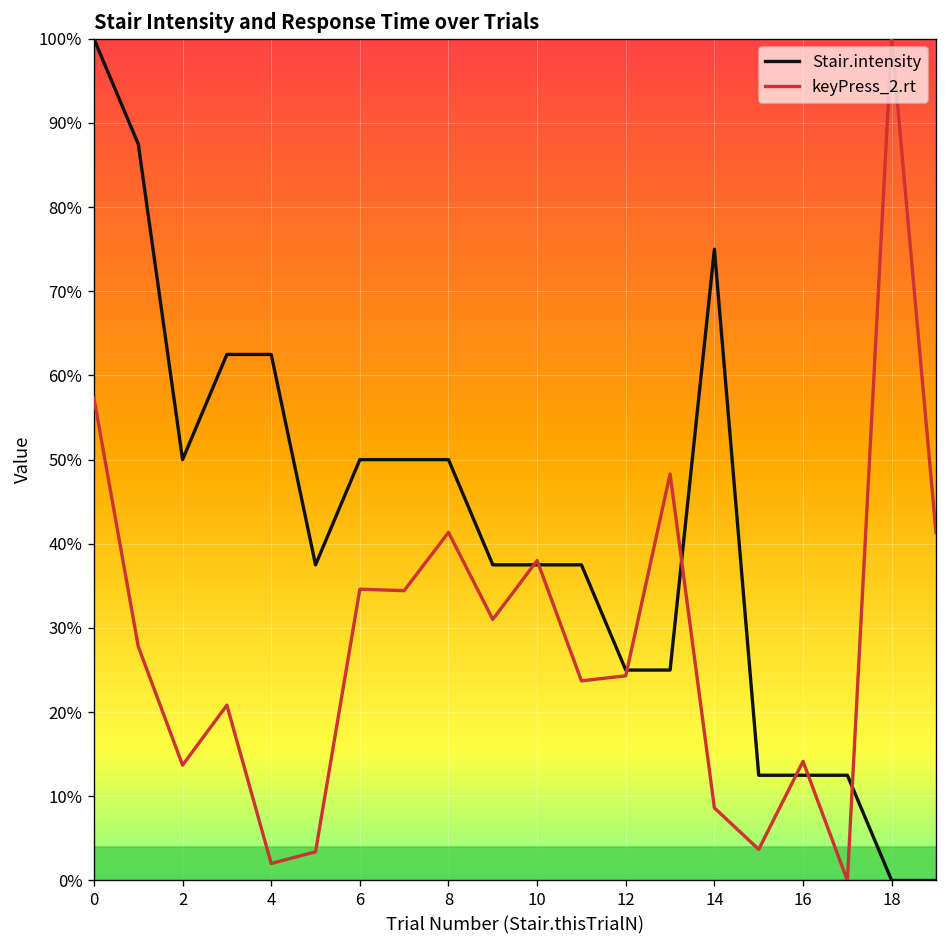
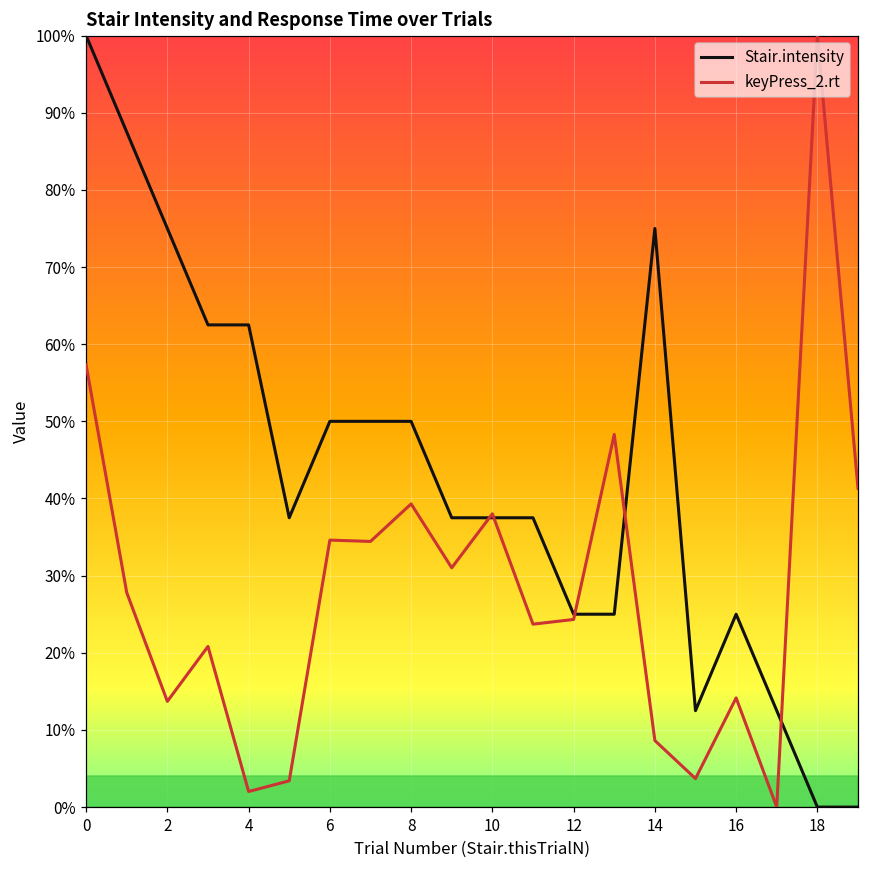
Stair.intensity, 2: 50% -> 75%
keyPress_2.rt, 8: 41% -> 39%
Stair.intensity, 16: 13% -> 25%
